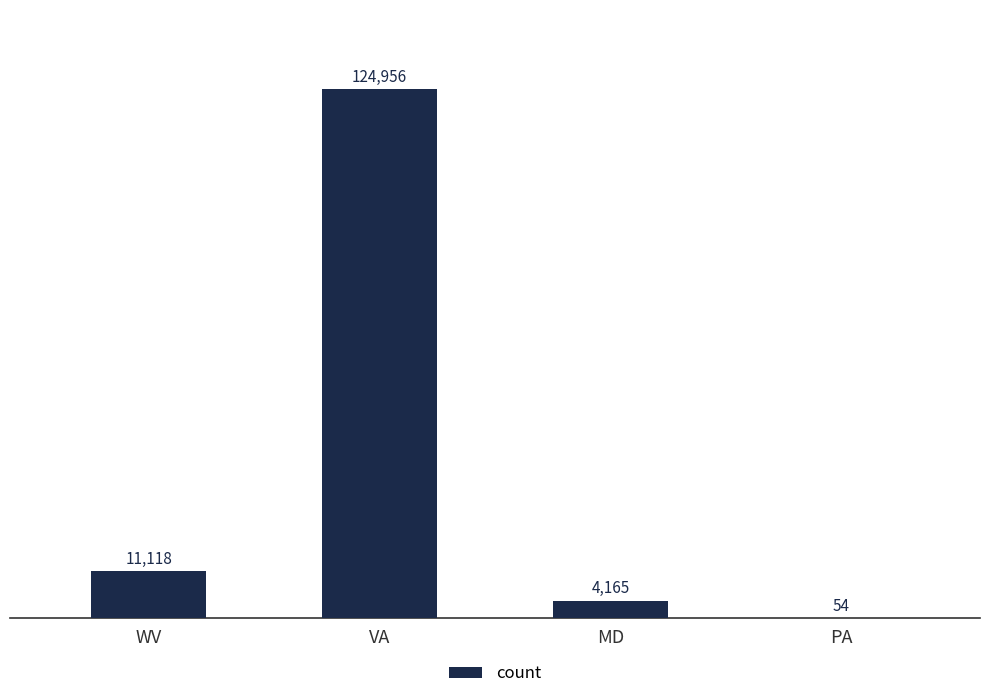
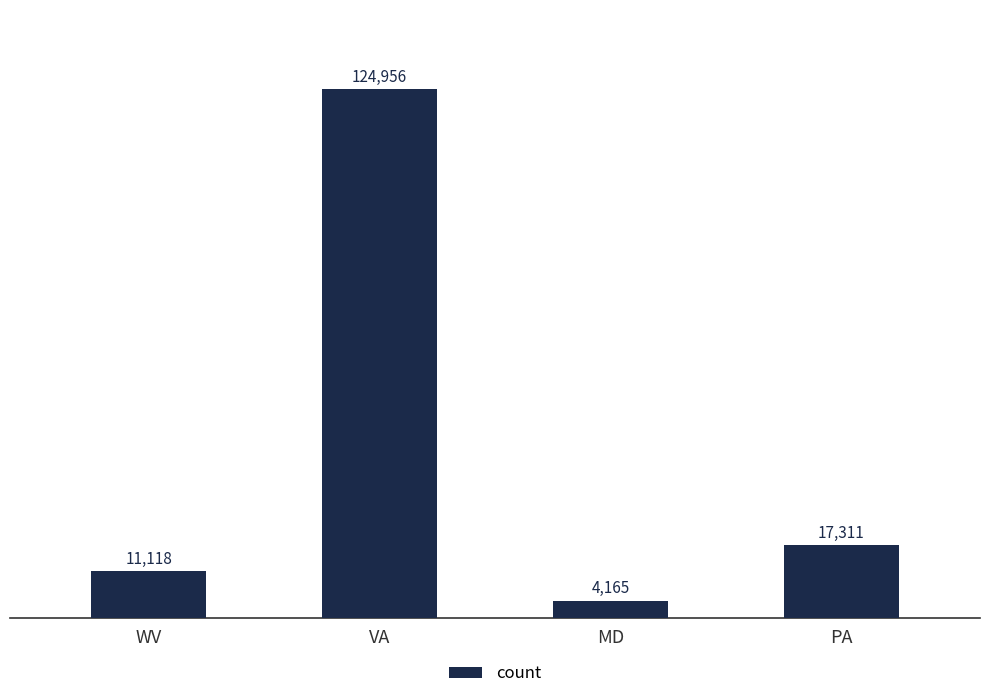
PA: 54 -> 17,311
